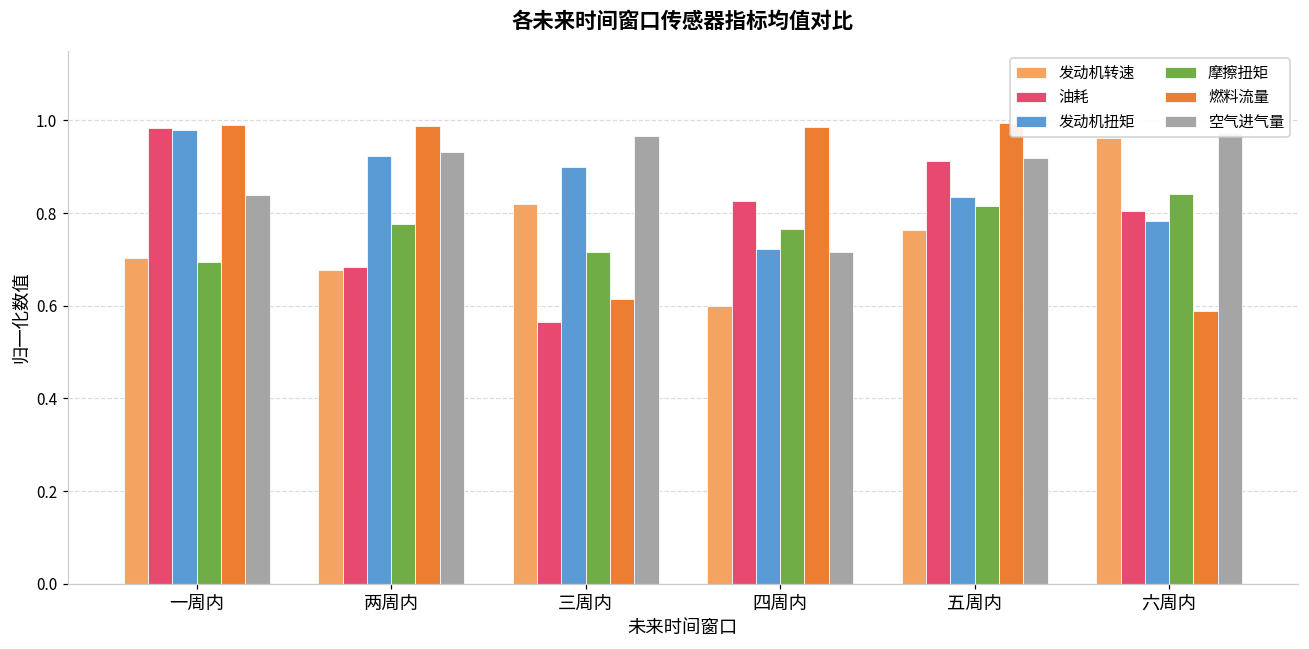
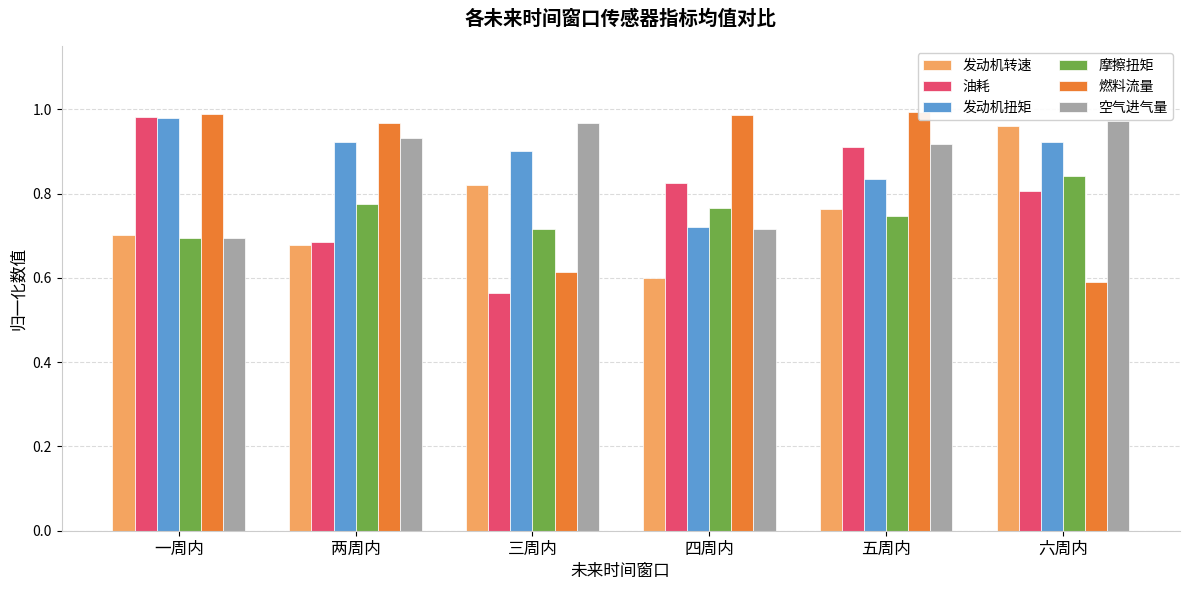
空气进气量, 一周内: 0.84 -> 0.70
燃料流量, 两周内: 0.99 -> 0.97
摩擦扭矩, 五周内: 0.81 -> 0.75
发动机扭矩, 六周内: 0.78 -> 0.92
